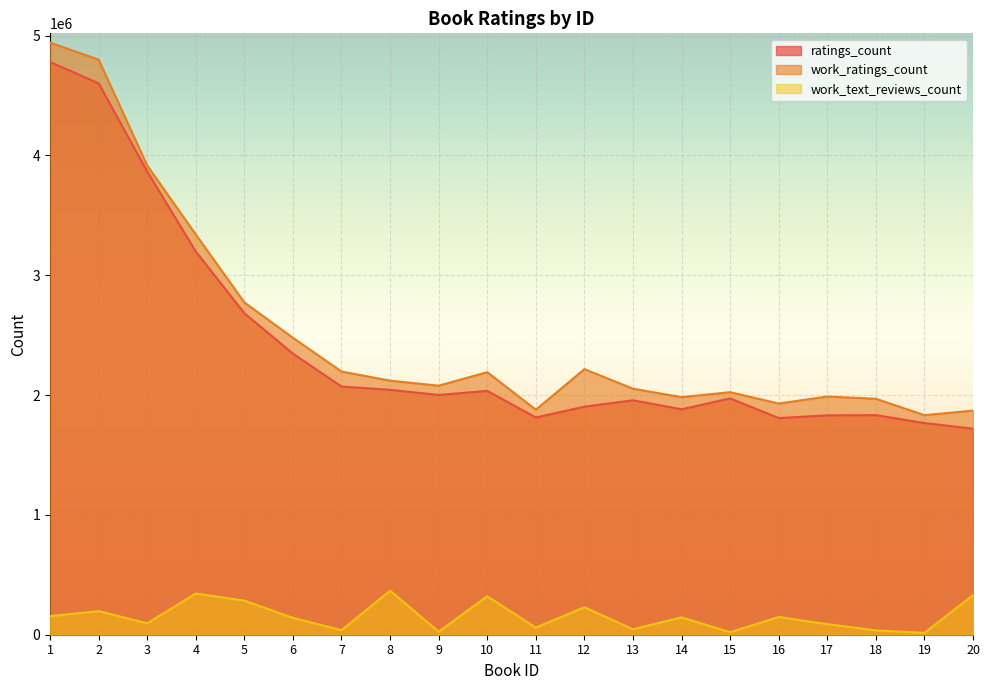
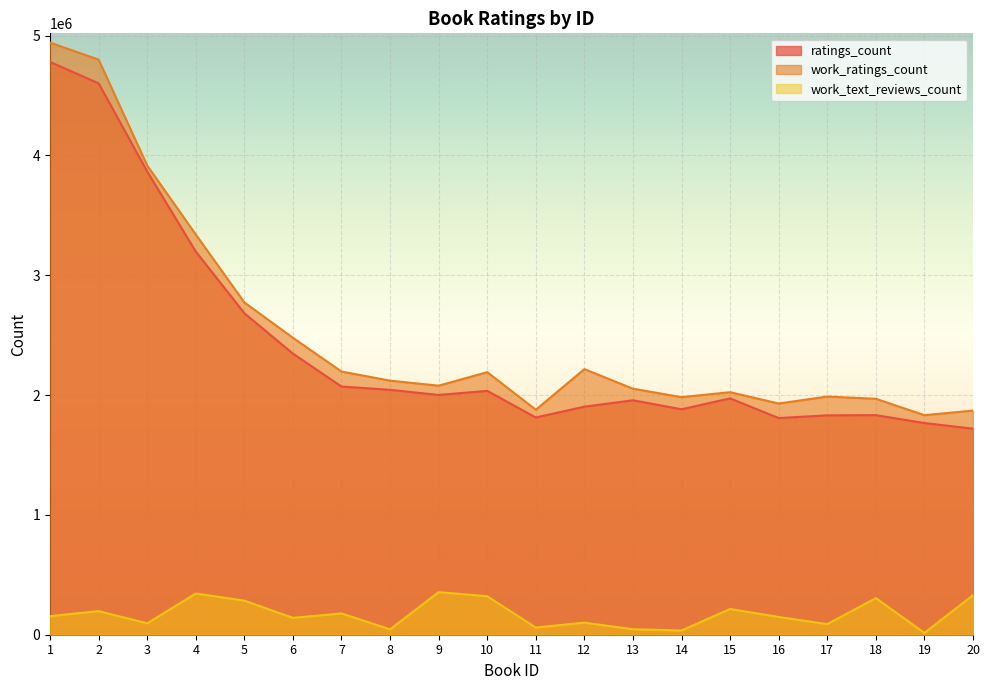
work_text_reviews_count, 7: 40000 -> 180000
work_text_reviews_count, 8: 370000 -> 40000
work_text_reviews_count, 9: 30000 -> 360000
work_text_reviews_count, 12: 230000 -> 100000
work_text_reviews_count, 14: 140000 -> 40000
work_text_reviews_count, 15: 20000 -> 210000
work_text_reviews_count, 18: 40000 -> 310000
